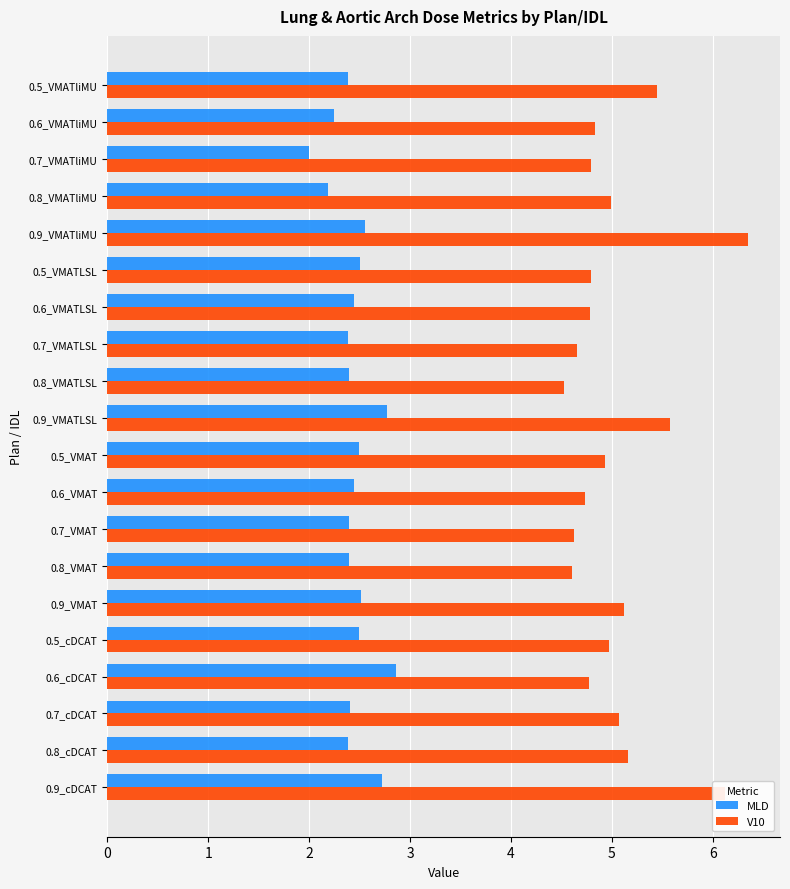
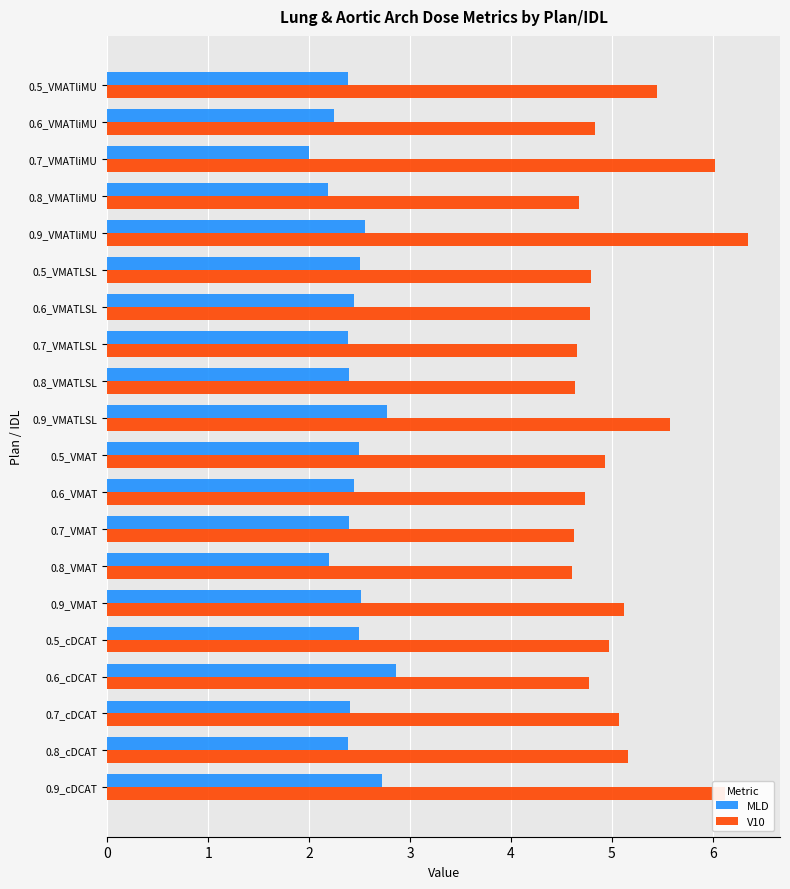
V10, 0.7_VMATliMU: 4.79 -> 6.02
V10, 0.8_VMATliMU: 4.99 -> 4.68
V10, 0.8_VMATLSL: 4.53 -> 4.64
MLD, 0.8_VMAT: 2.4 -> 2.2
